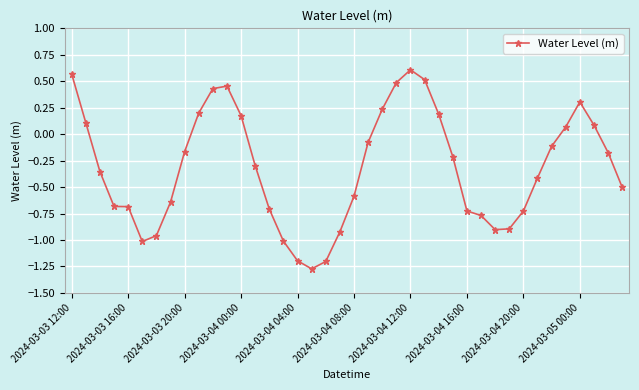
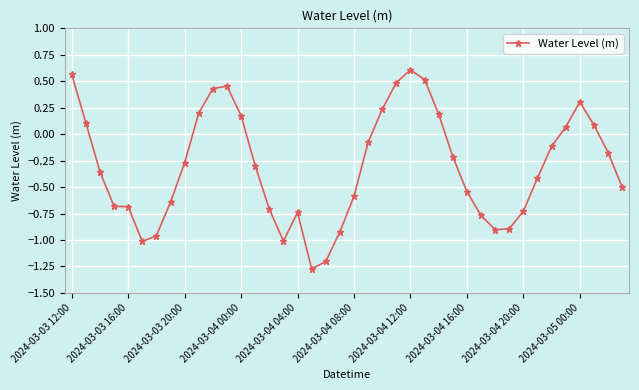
2024-03-03 20:00: -0.17 -> -0.27
2024-03-04 04:00: -1.20 -> -0.74
2024-03-04 16:00: -0.73 -> -0.54
